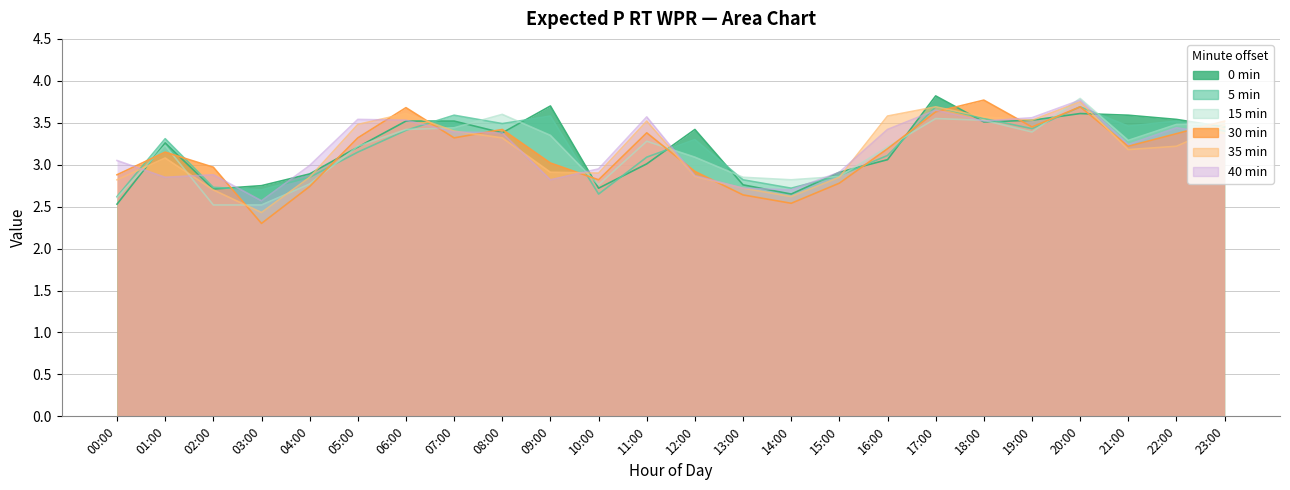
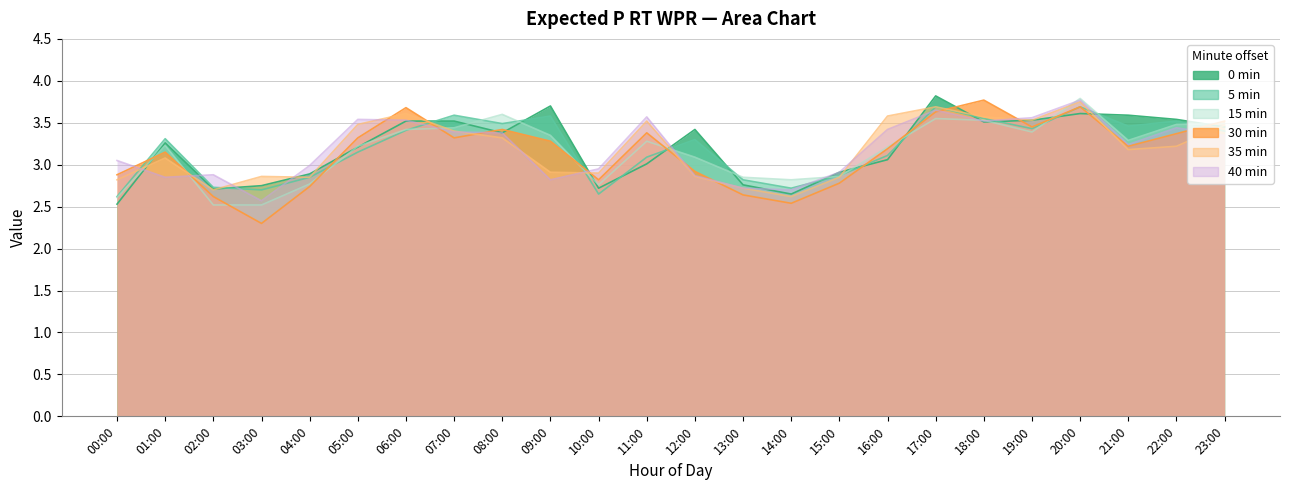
30 min, 02:00: 3.0 -> 2.6
35 min, 03:00: 2.4 -> 2.9
30 min, 09:00: 3.0 -> 3.3
